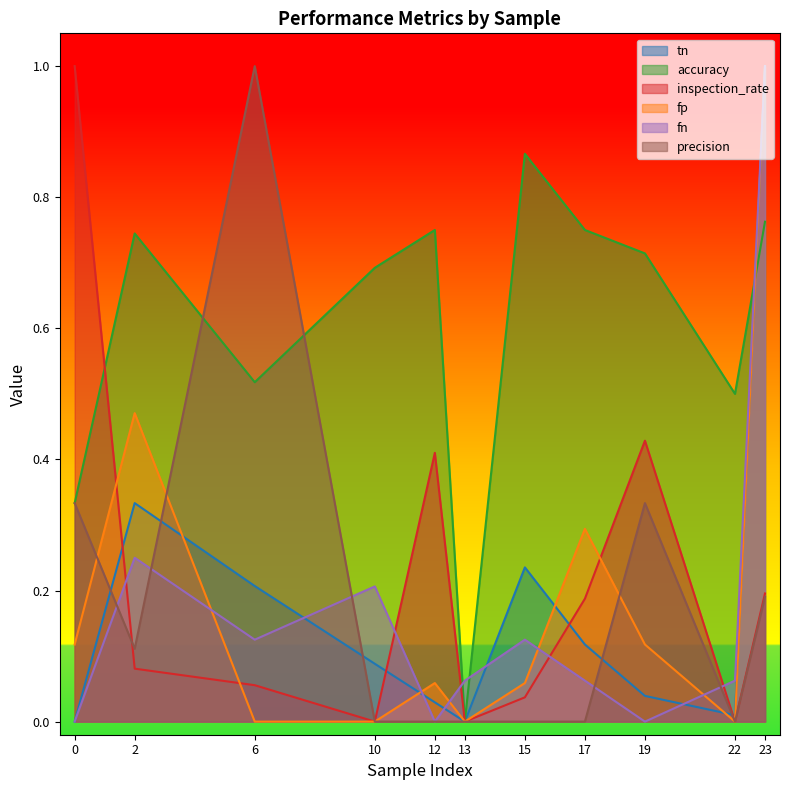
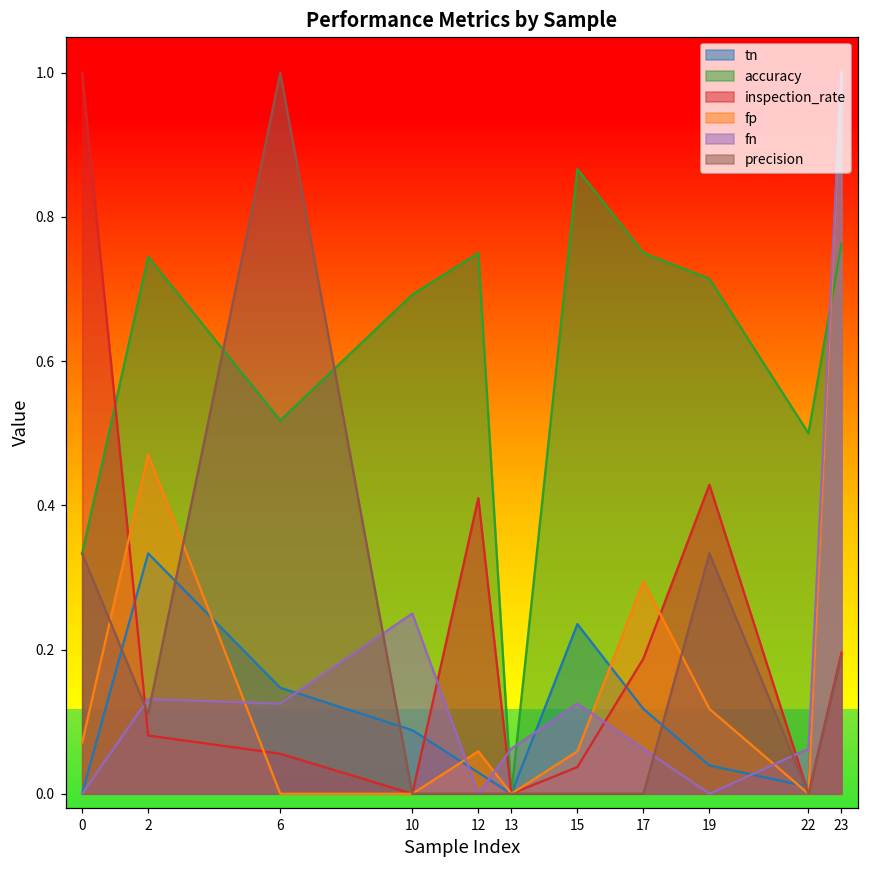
fp, 0: 0.12 -> 0.07
fn, 2: 0.25 -> 0.13
tn, 6: 0.21 -> 0.15
fn, 10: 0.21 -> 0.25
